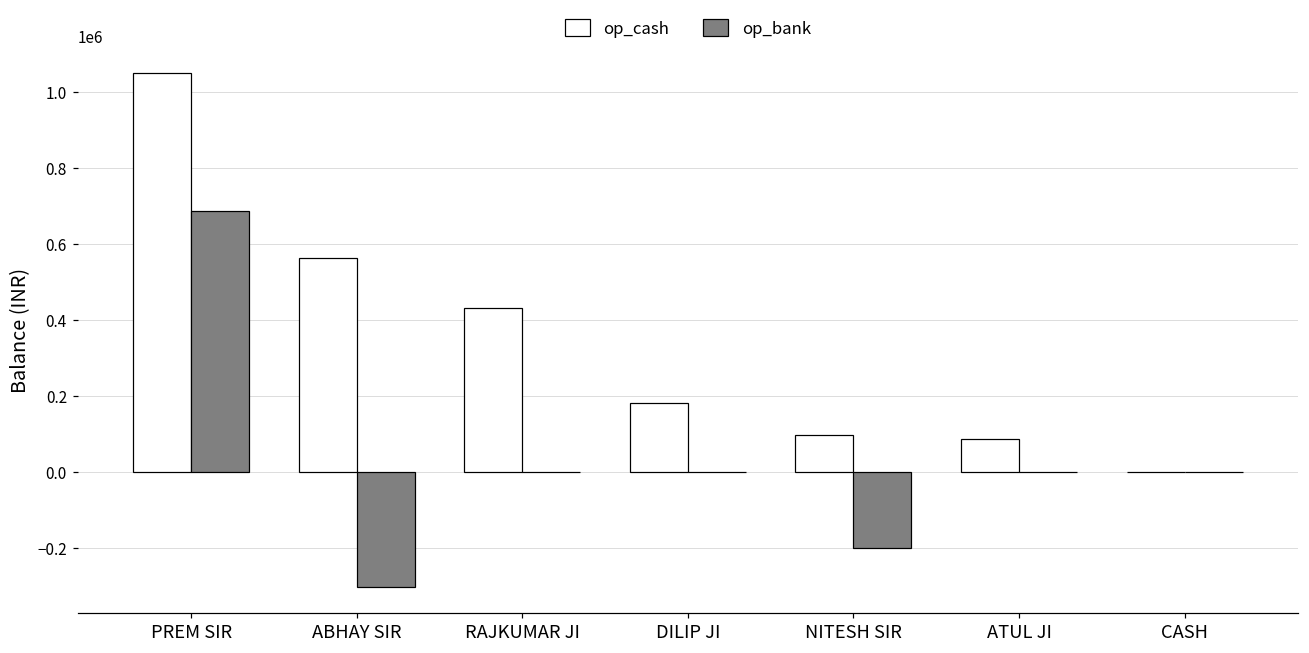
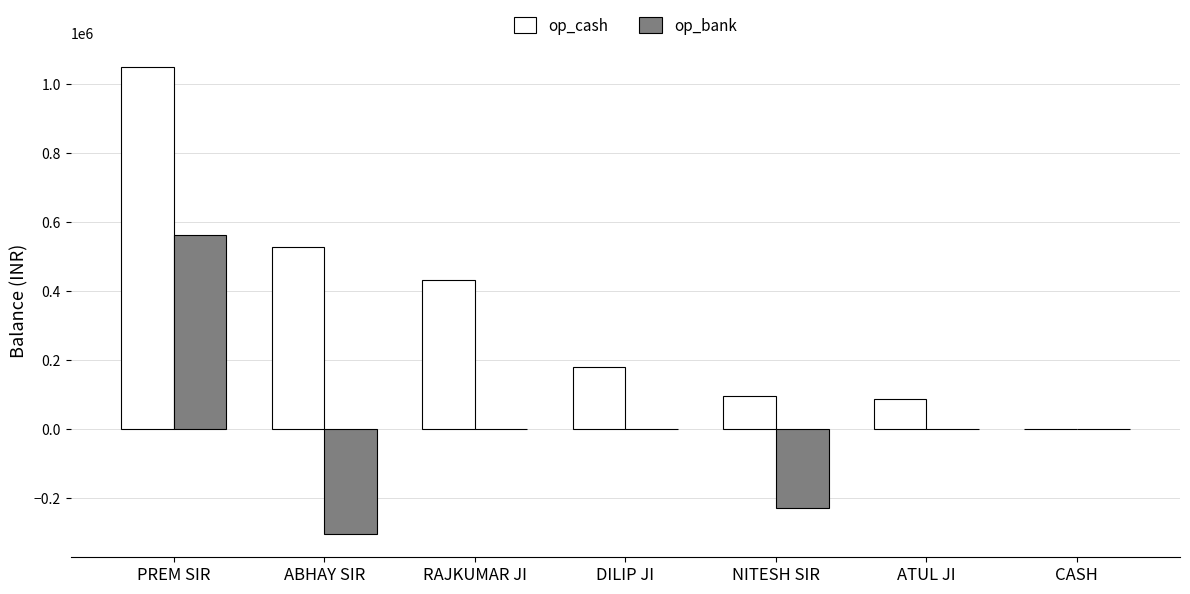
op_bank, PREM SIR: 690000 -> 560000
op_cash, ABHAY SIR: 560000 -> 530000
op_bank, NITESH SIR: -200000 -> -230000
